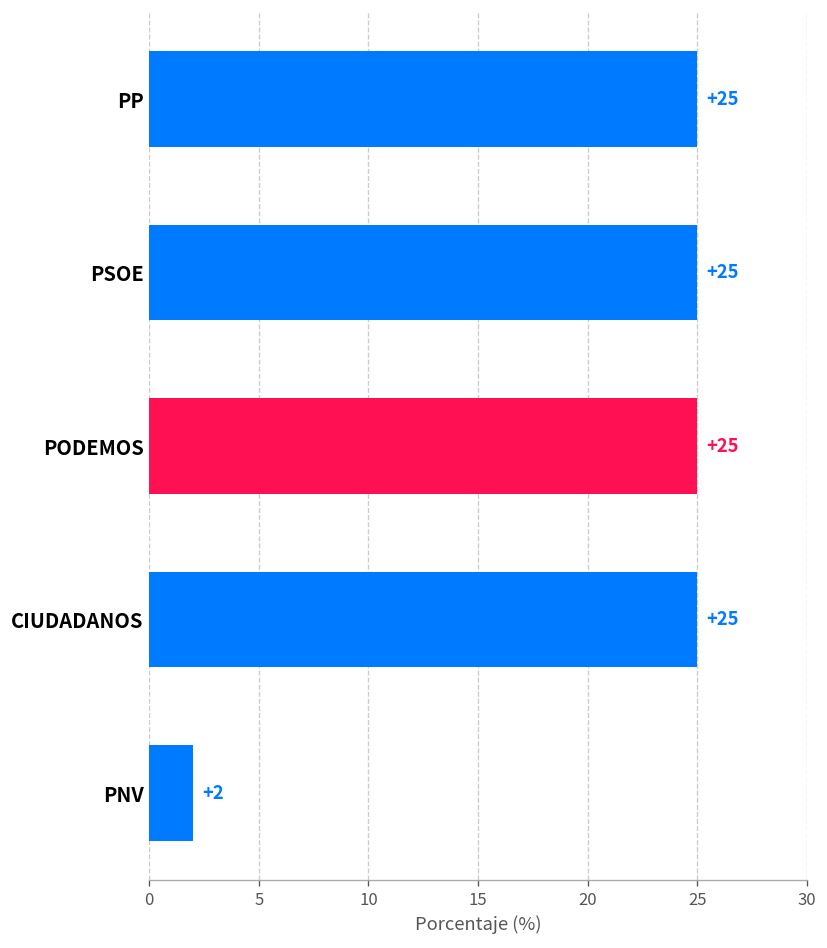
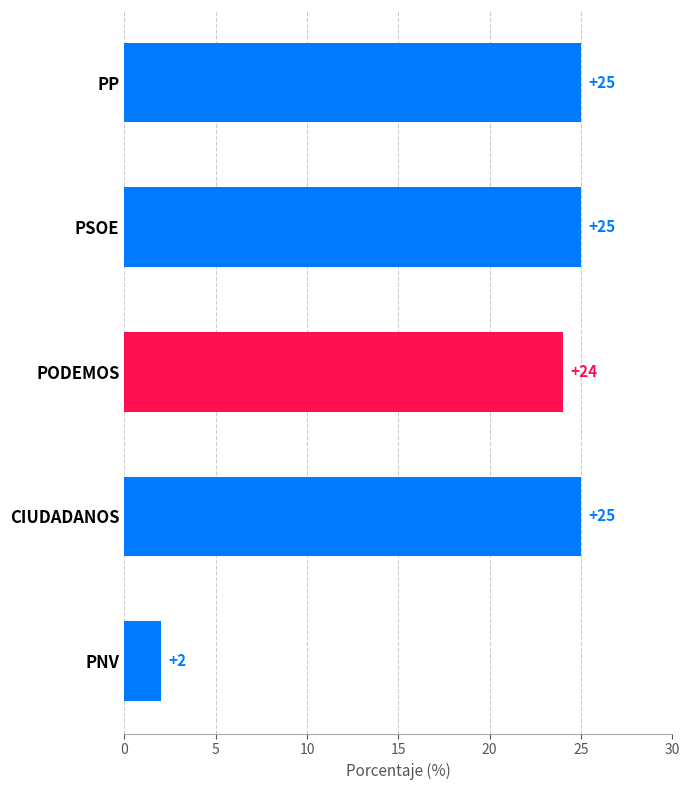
PODEMOS: +25 -> +24
